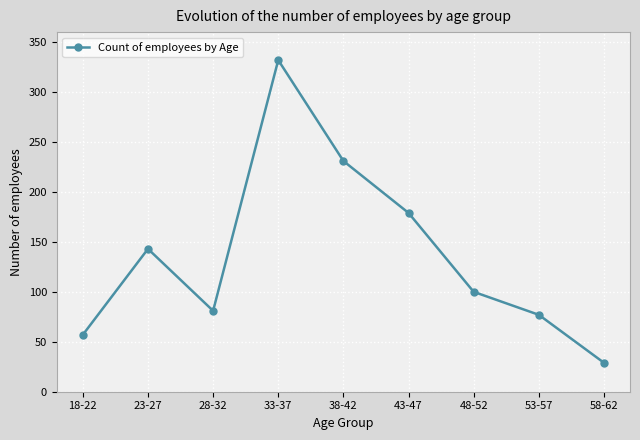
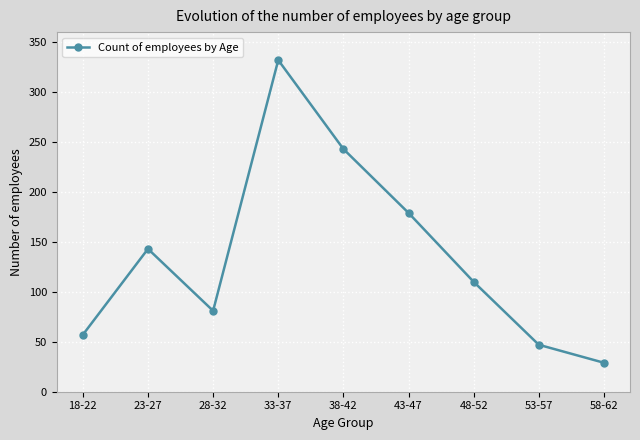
38-42: 230 -> 240
48-52: 100 -> 110
53-57: 80 -> 50
